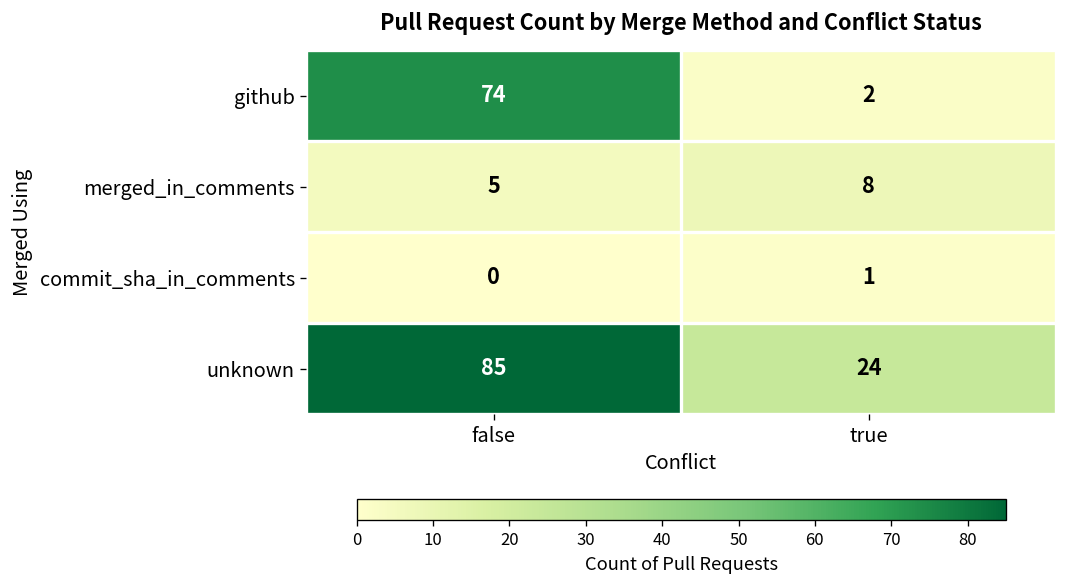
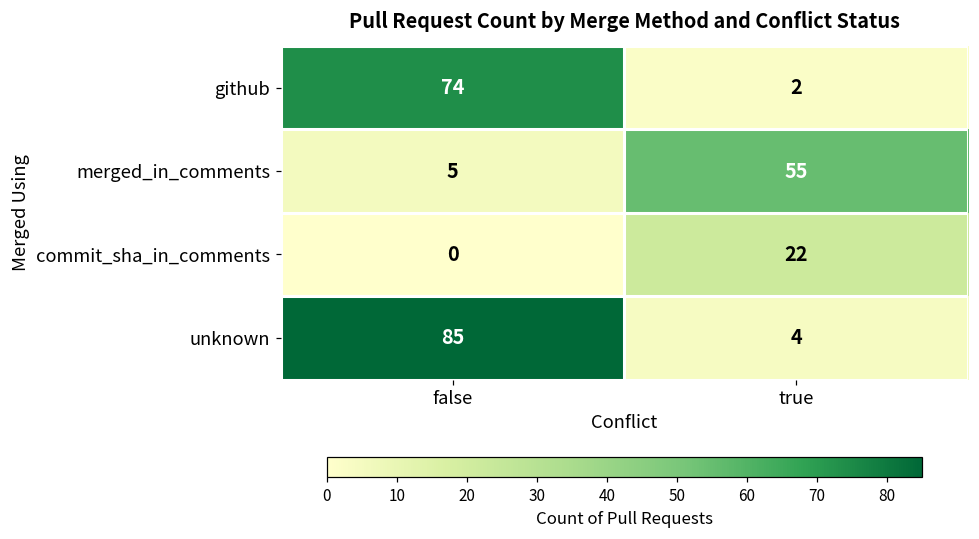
merged_in_comments, true: 8 -> 55
commit_sha_in_comments, true: 1 -> 22
unknown, true: 24 -> 4
